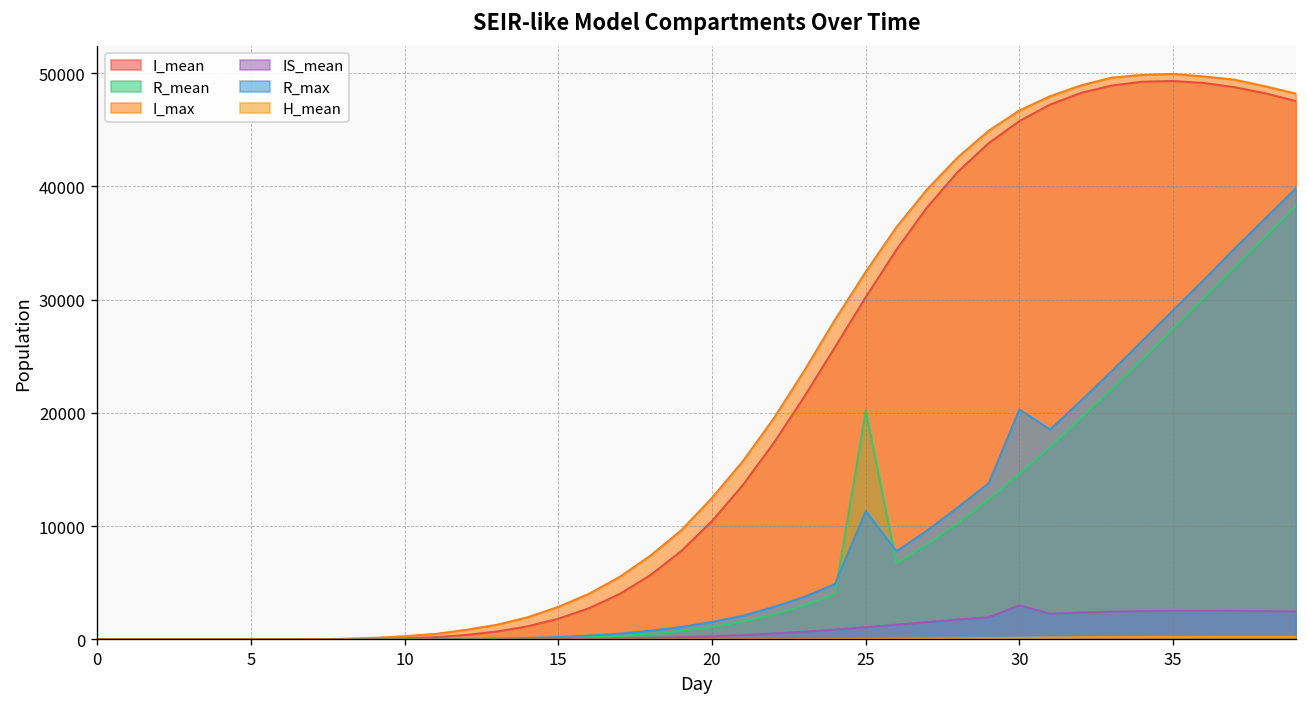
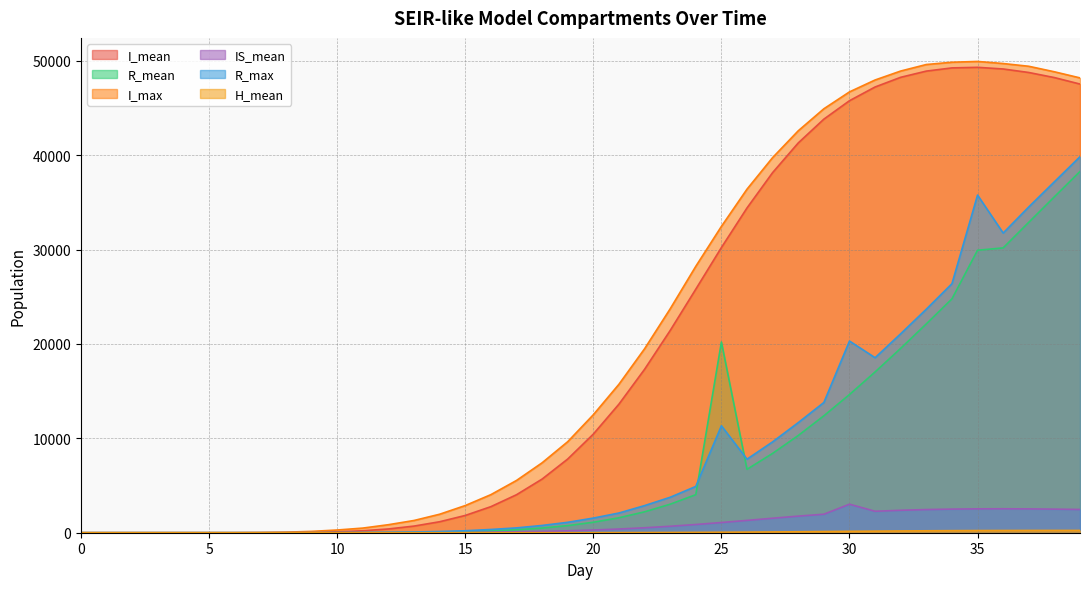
R_mean, 35: 27000 -> 30000
R_max, 35: 29000 -> 36000
